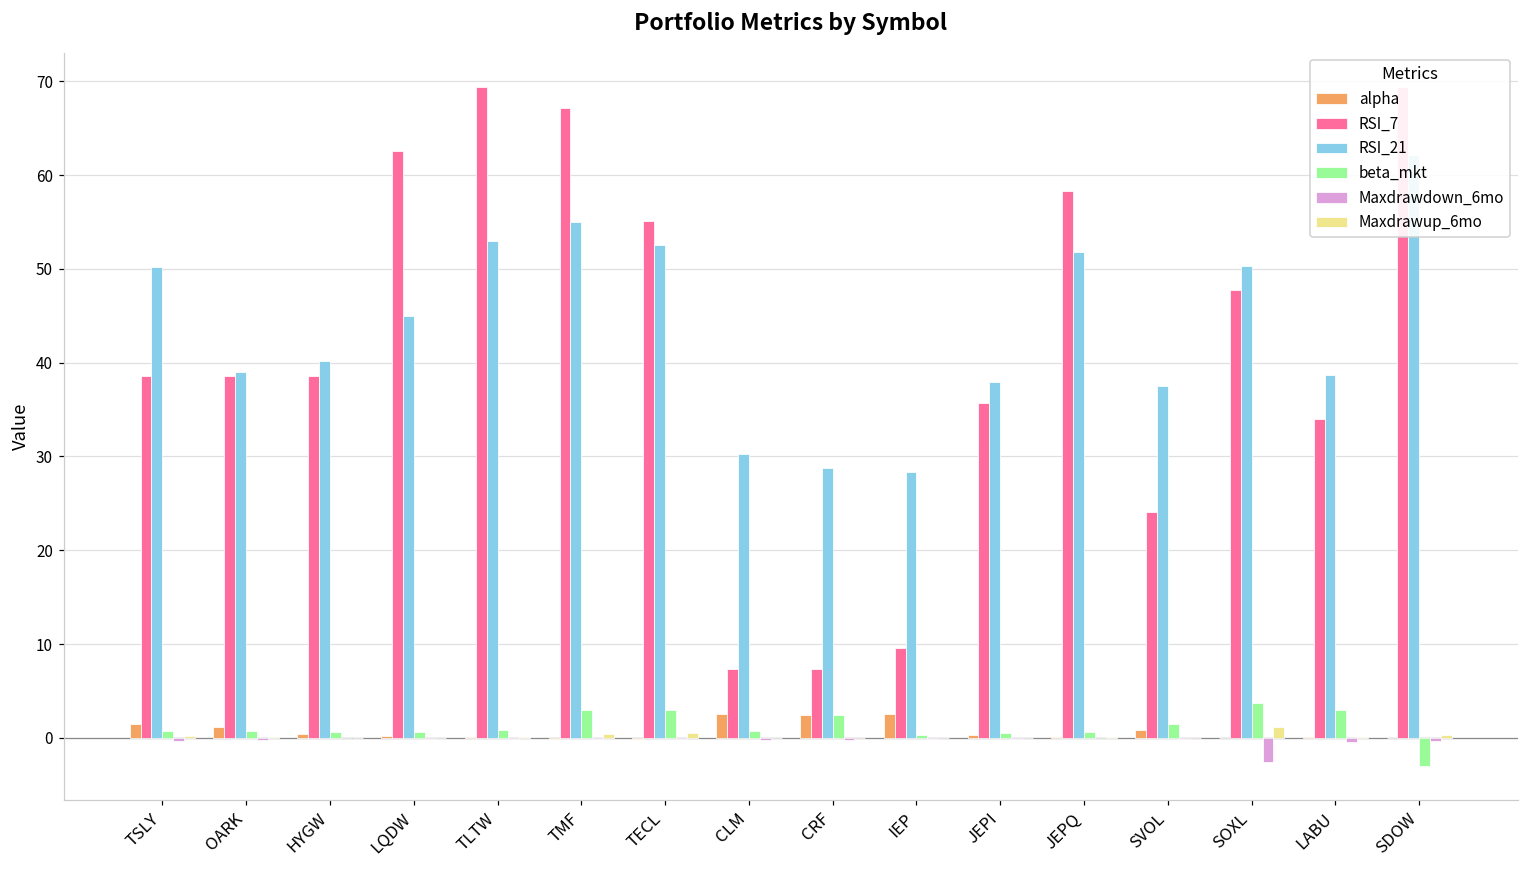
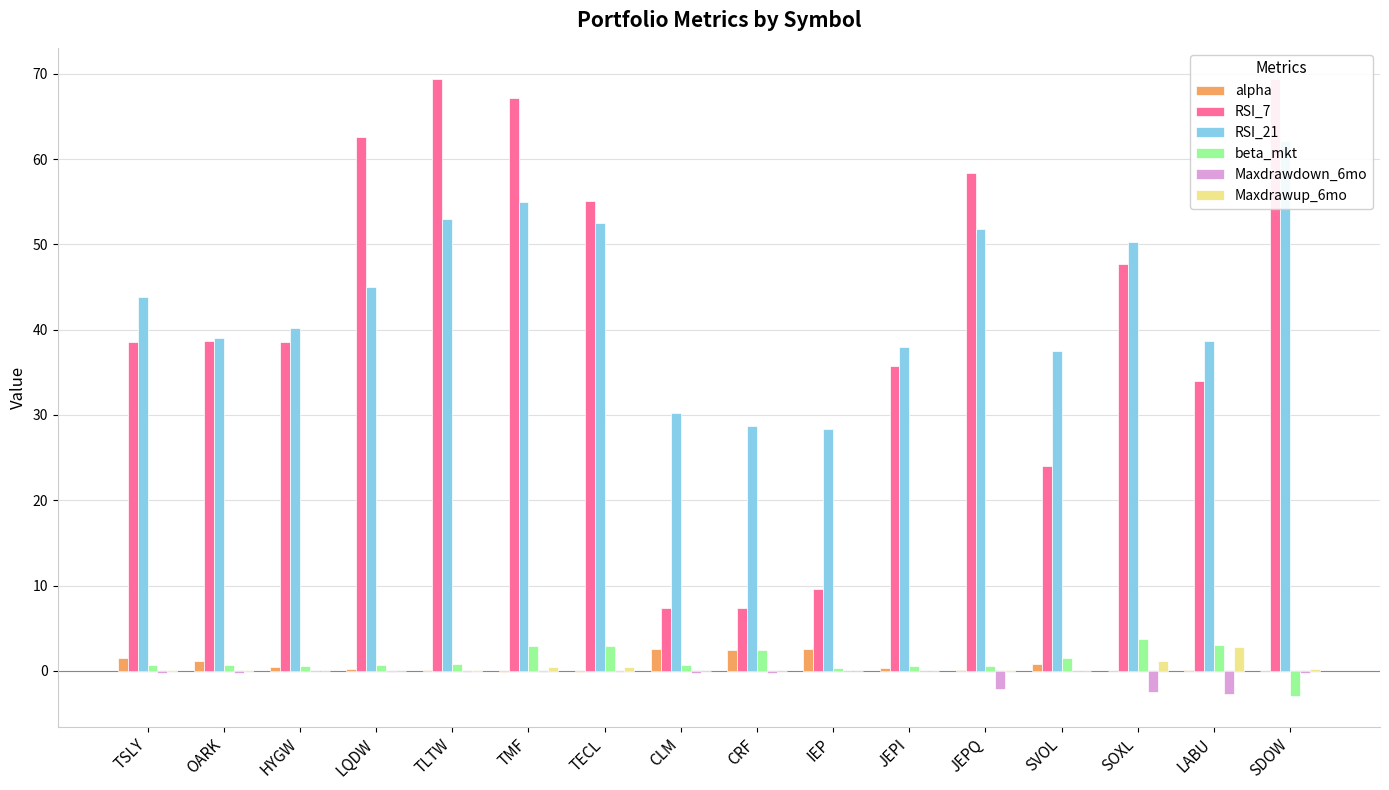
RSI_21, TSLY: 50 -> 44
Maxdrawdown_6mo, JEPQ: 0 -> -2
Maxdrawdown_6mo, LABU: 0 -> -3
Maxdrawup_6mo, LABU: 0 -> 3
